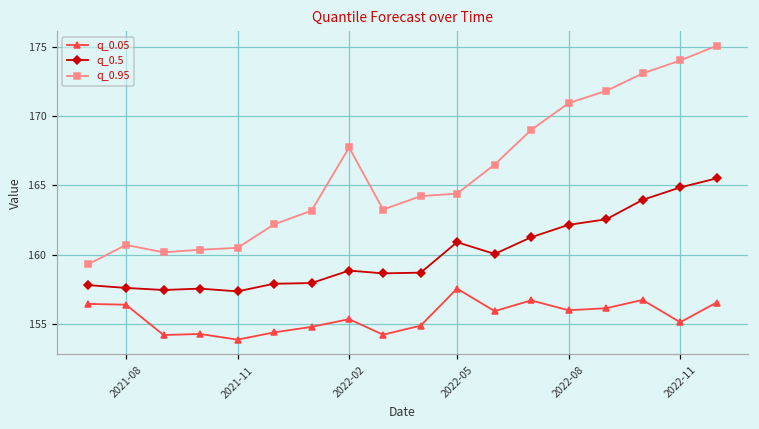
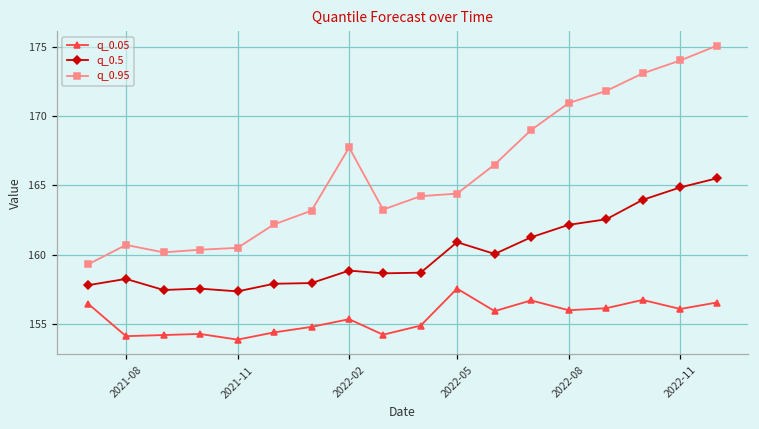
q_0.05, 2021-08: 156.4 -> 154.1
q_0.5, 2021-08: 157.6 -> 158.3
q_0.05, 2022-11: 155.1 -> 156.1
